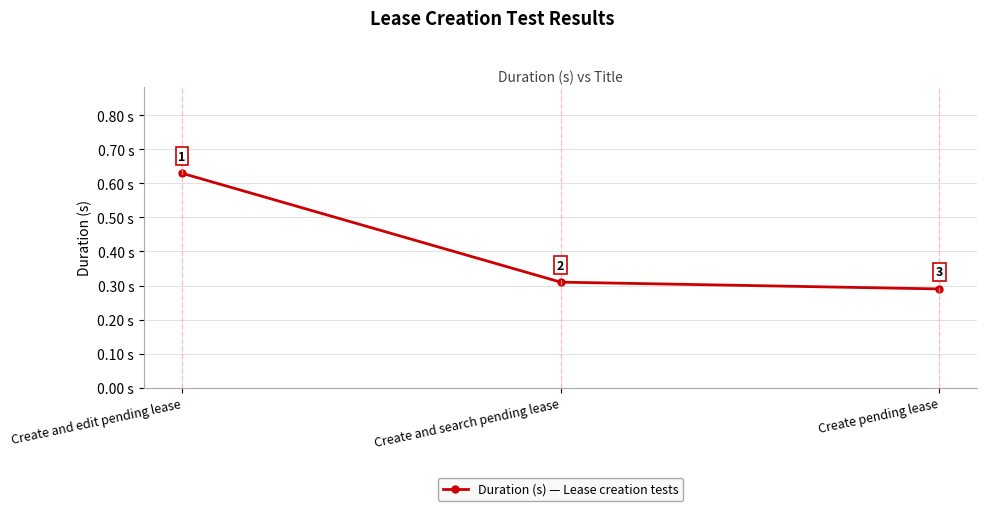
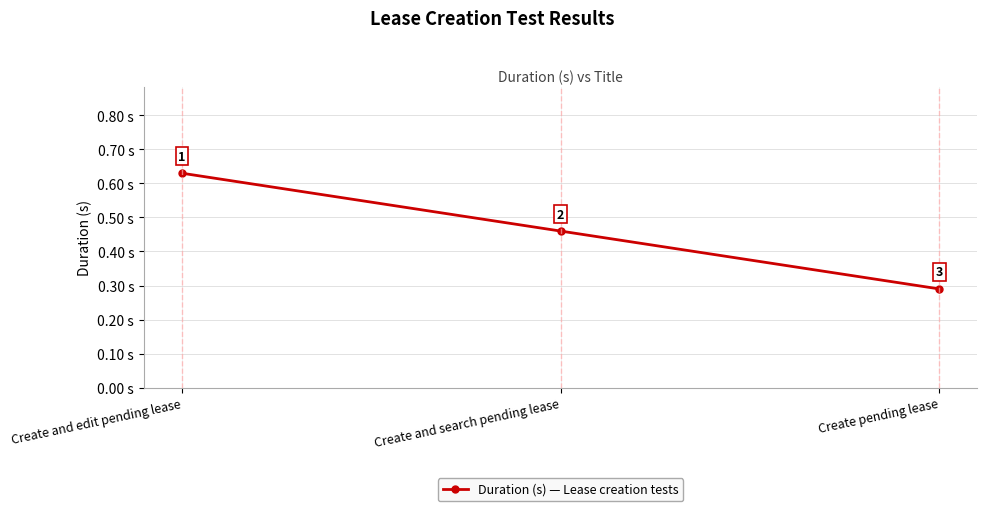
Create and search pending lease: 0.31 s -> 0.46 s
